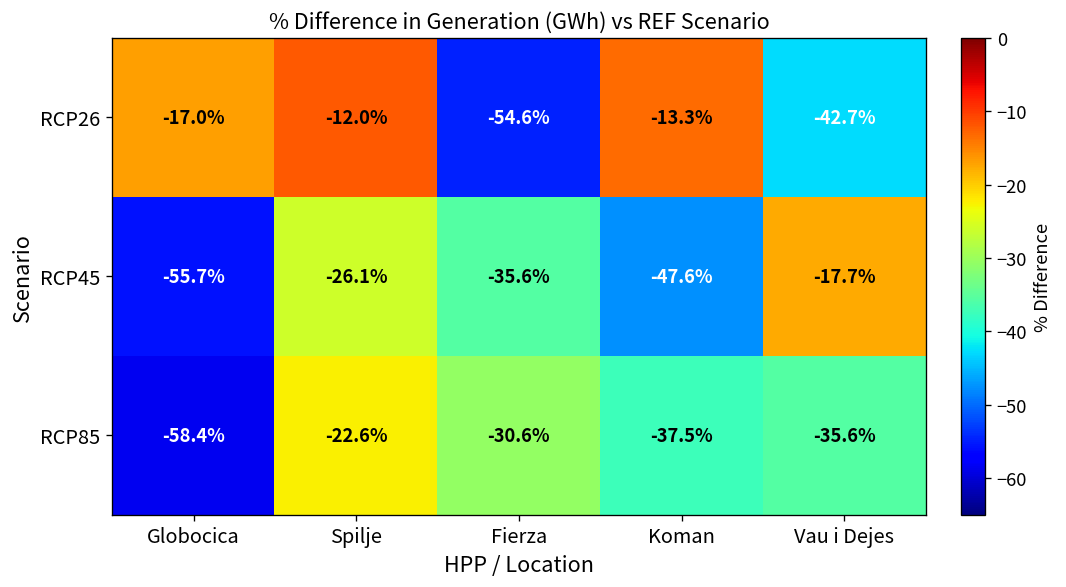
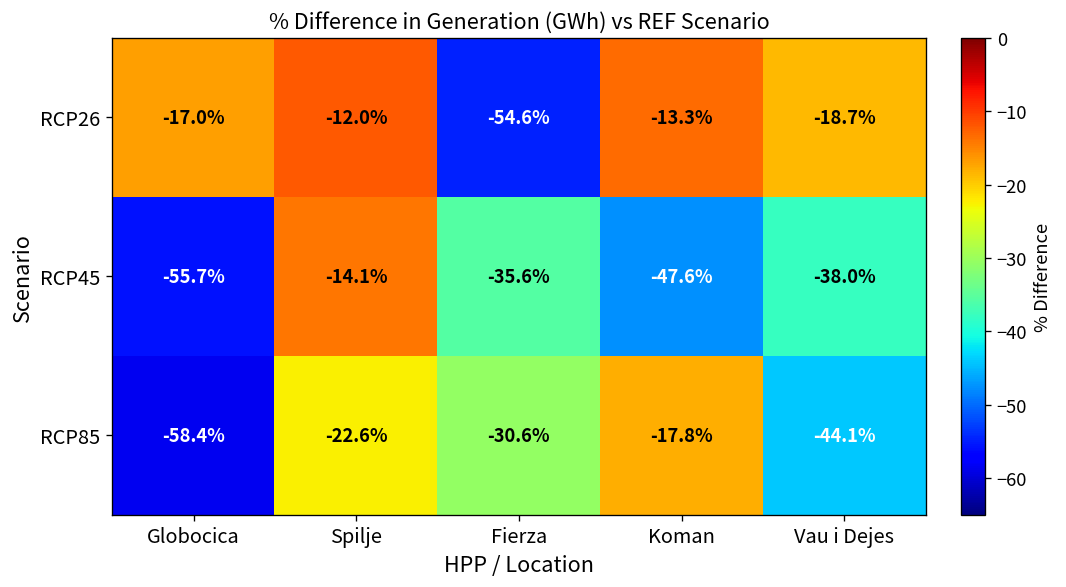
RCP26, Vau i Dejes: -42.7% -> -18.7%
RCP45, Spilje: -26.1% -> -14.1%
RCP45, Vau i Dejes: -17.7% -> -38.0%
RCP85, Koman: -37.5% -> -17.8%
RCP85, Vau i Dejes: -35.6% -> -44.1%
